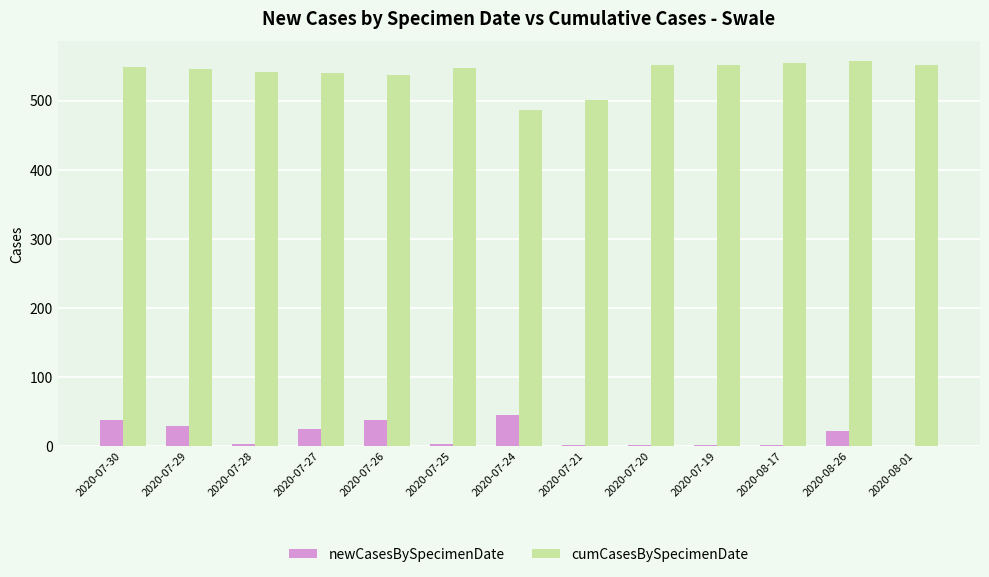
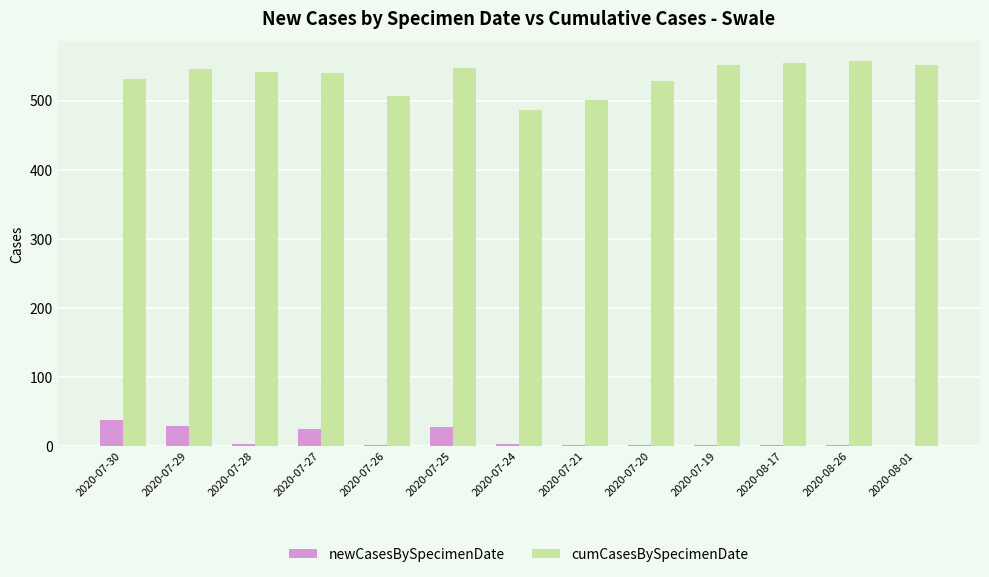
cumCasesBySpecimenDate, 2020-07-30: 550 -> 530
newCasesBySpecimenDate, 2020-07-26: 40 -> 0
cumCasesBySpecimenDate, 2020-07-26: 540 -> 510
newCasesBySpecimenDate, 2020-07-25: 0 -> 30
newCasesBySpecimenDate, 2020-07-24: 50 -> 0
cumCasesBySpecimenDate, 2020-07-20: 550 -> 530
newCasesBySpecimenDate, 2020-08-26: 20 -> 0
